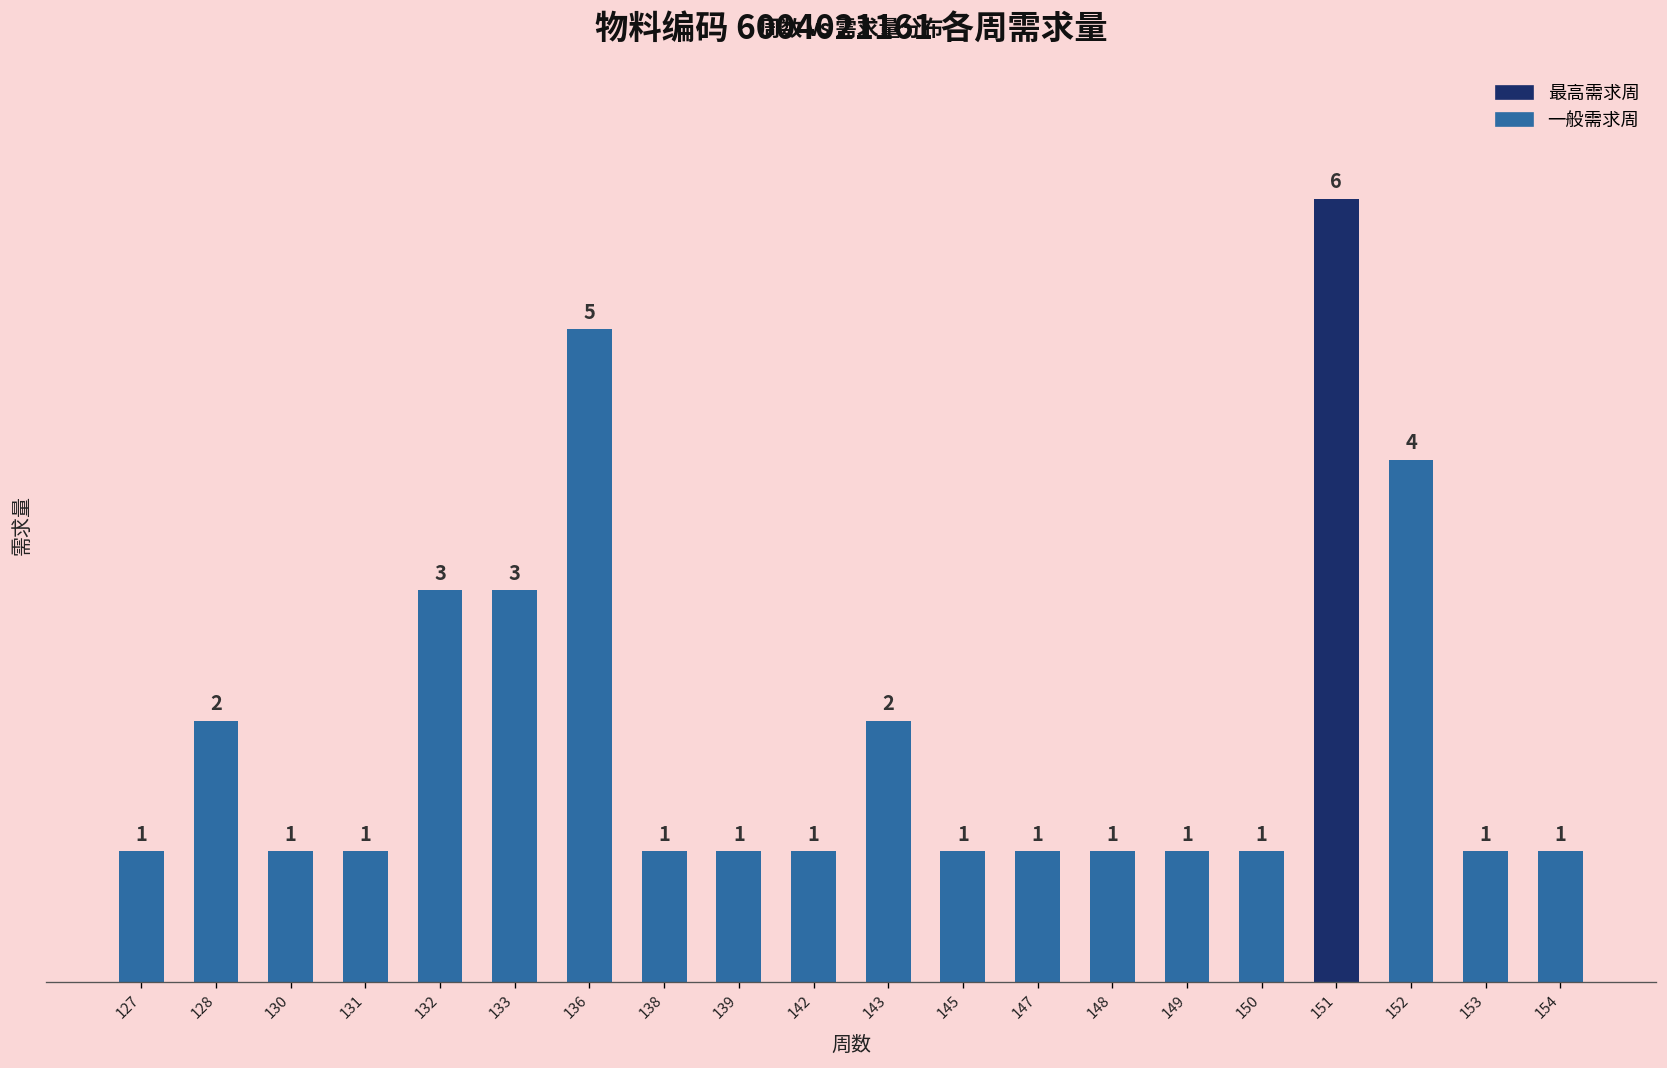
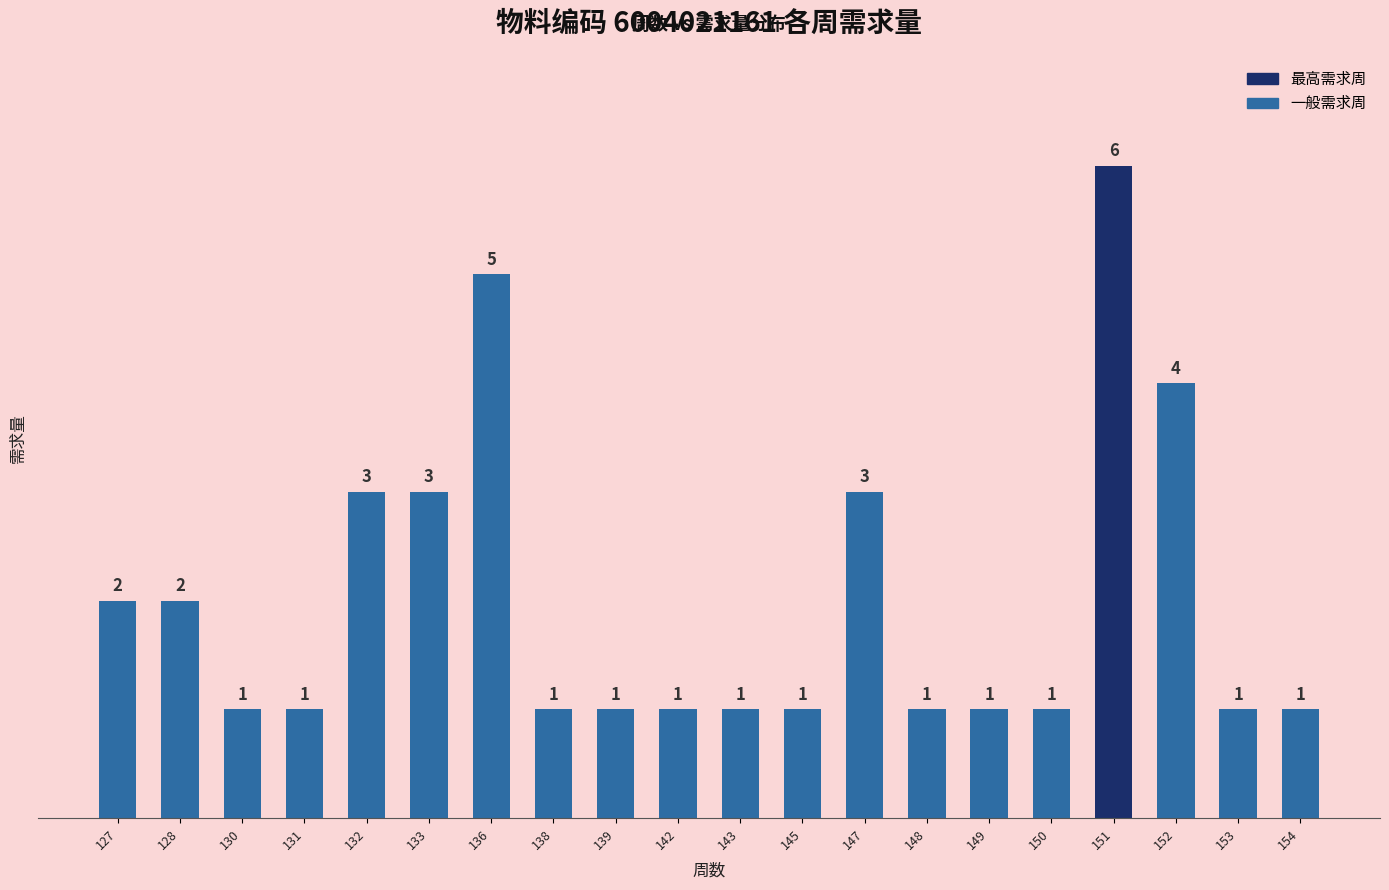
127: 1 -> 2
143: 2 -> 1
147: 1 -> 3
